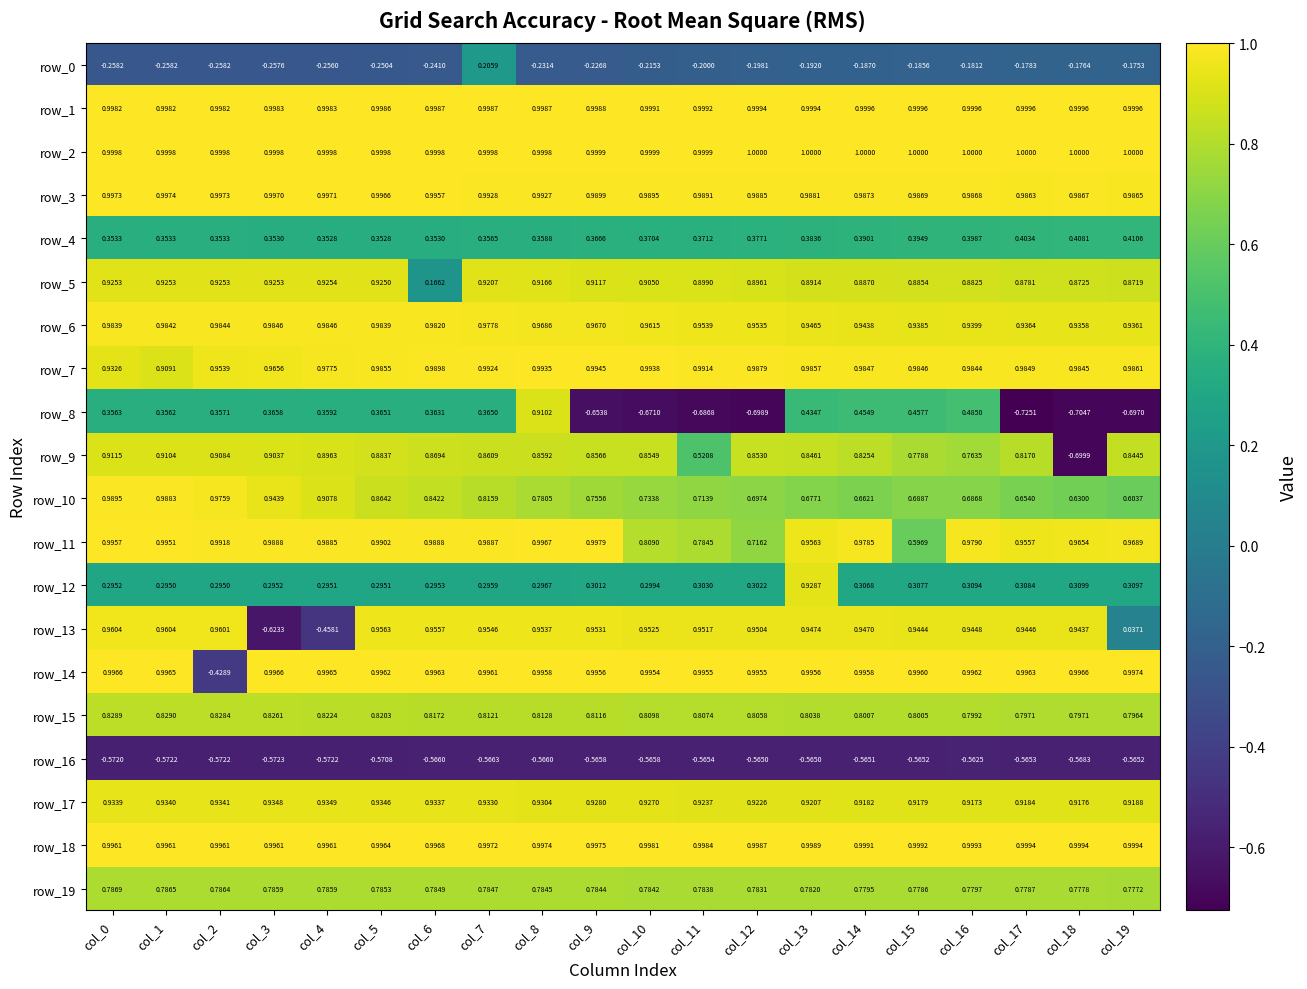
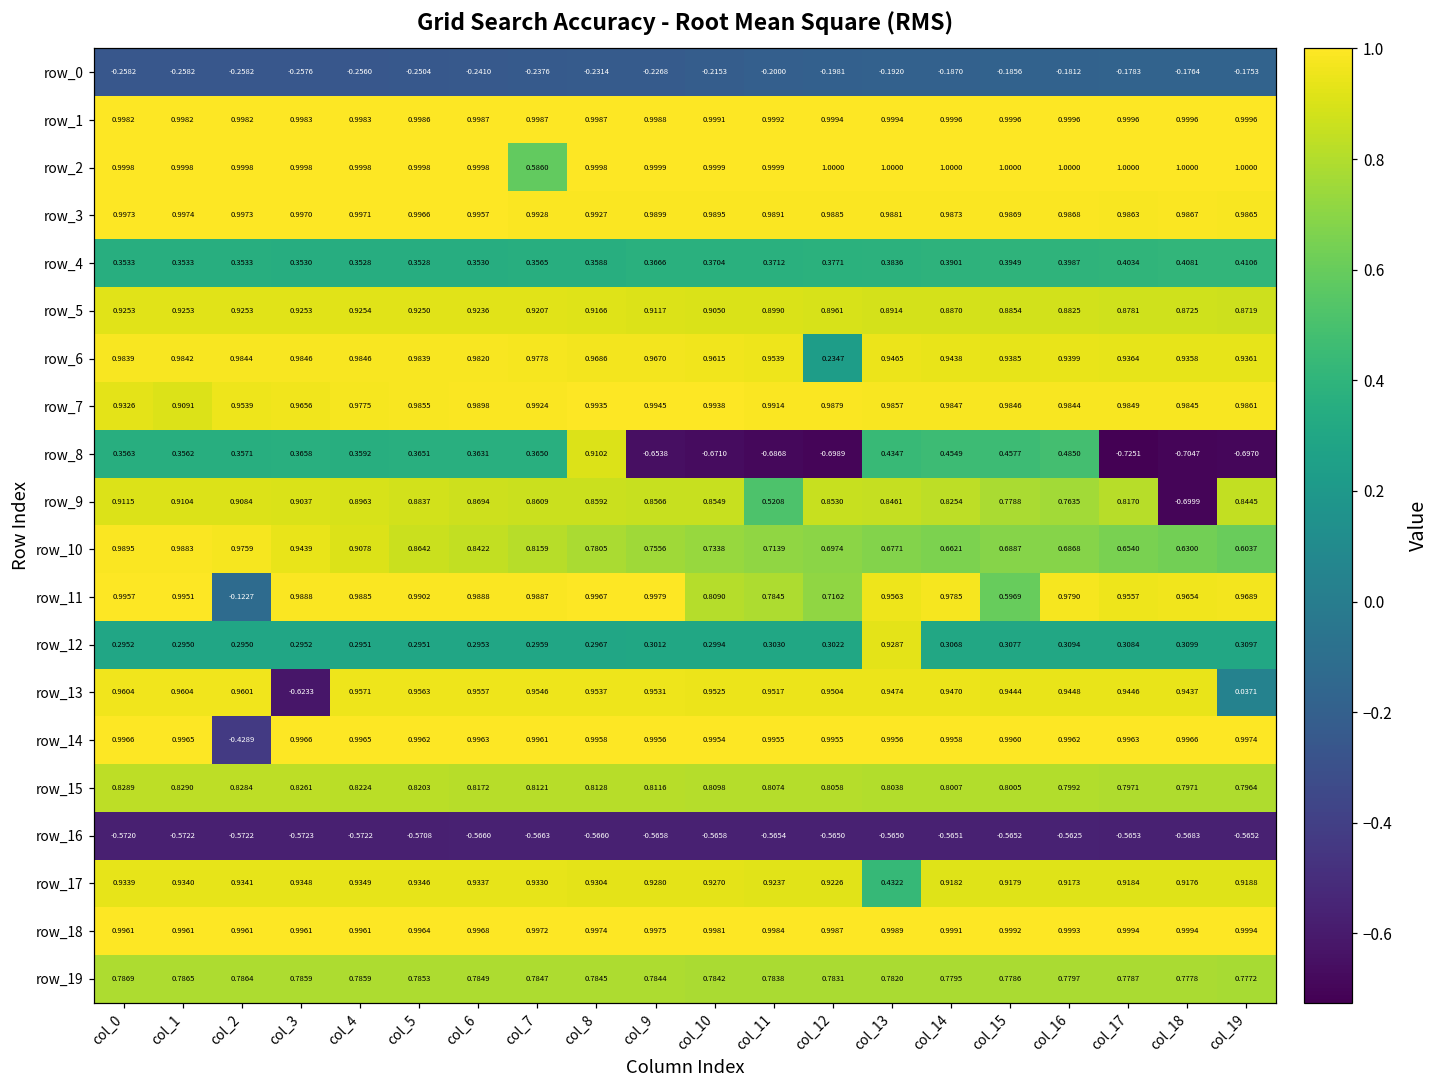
row_0, col_7: 0.2059 -> -0.2376
row_2, col_7: 0.9998 -> 0.5860
row_5, col_6: 0.1662 -> 0.9236
row_6, col_12: 0.9535 -> 0.2347
row_11, col_2: 0.9918 -> -0.1227
row_13, col_4: -0.4581 -> 0.9571
row_17, col_13: 0.9207 -> 0.4322
